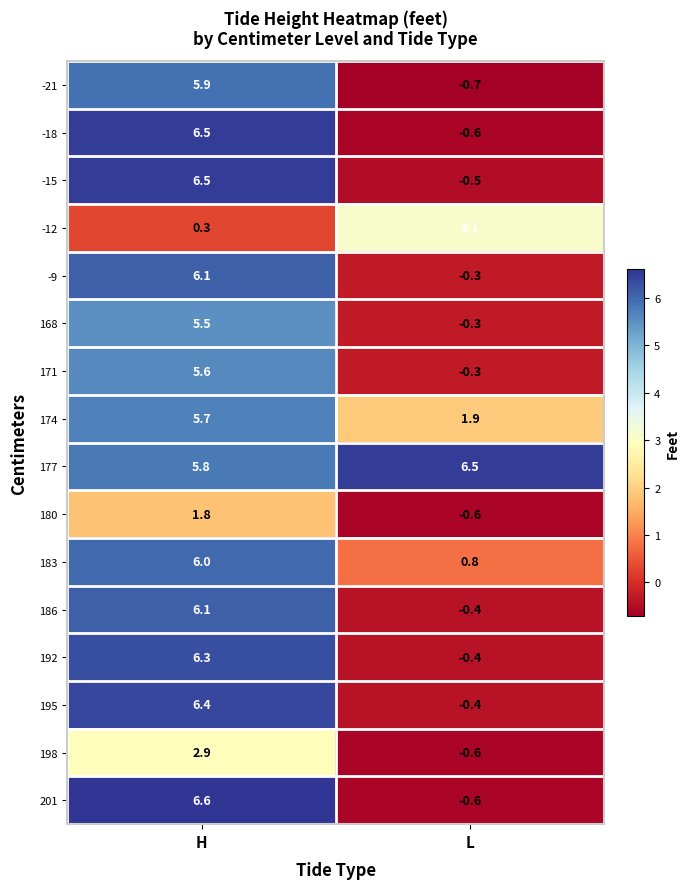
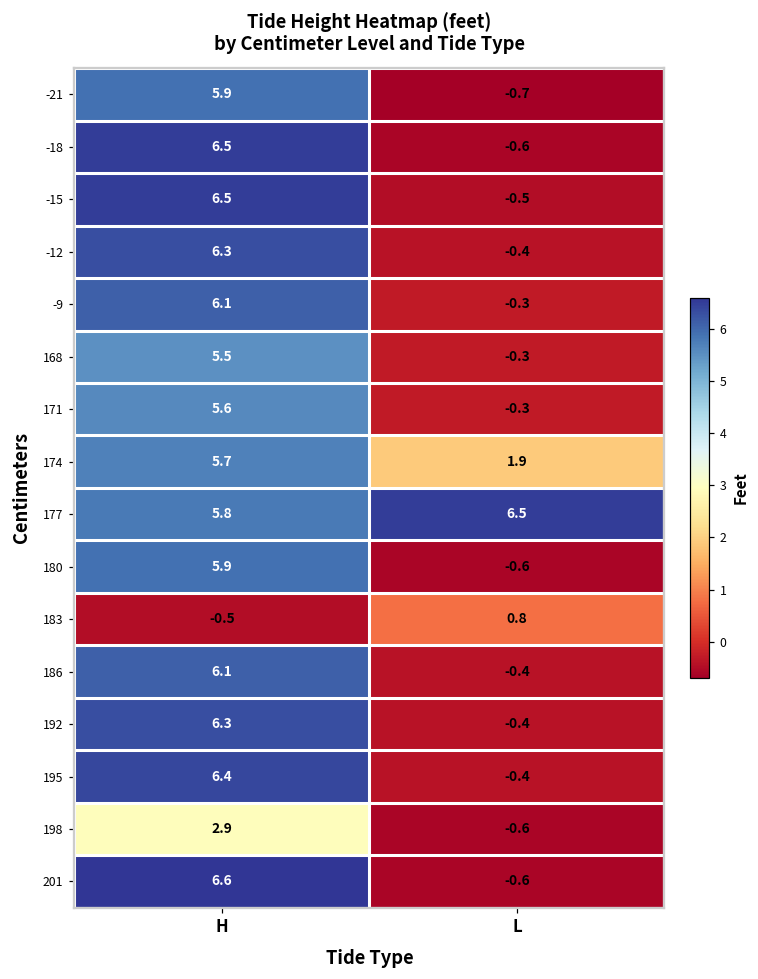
-12, H: 0.3 -> 6.3
-12, L: 3.1 -> -0.4
180, H: 1.8 -> 5.9
183, H: 6.0 -> -0.5
